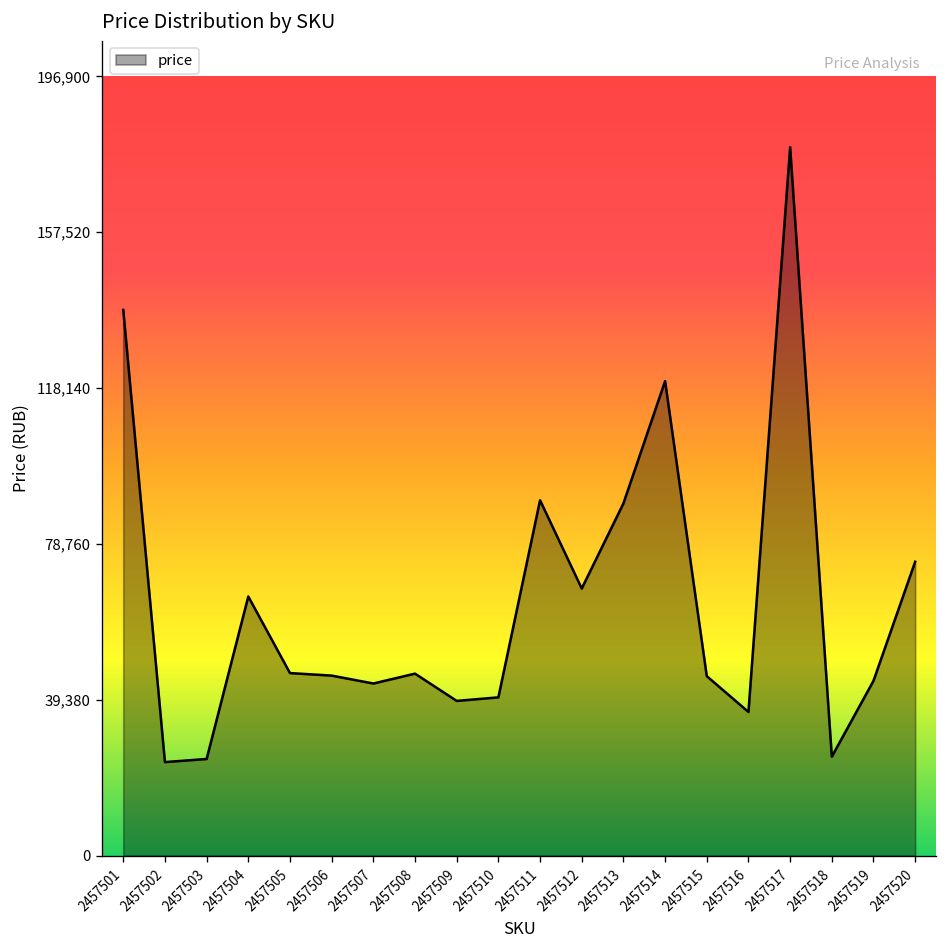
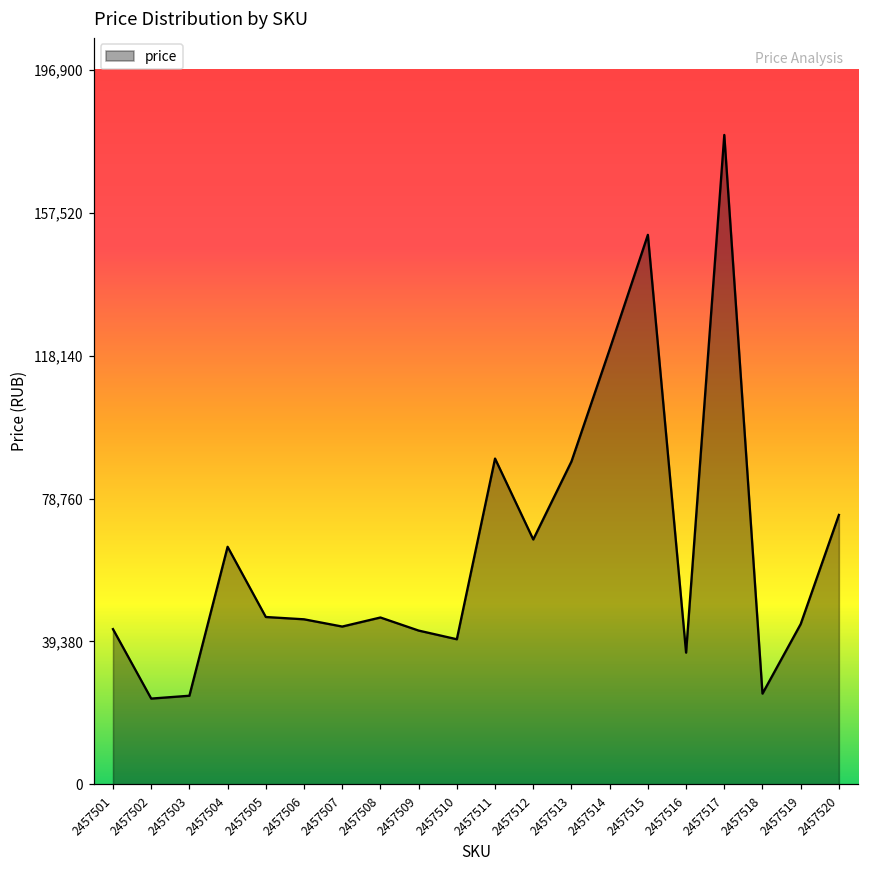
2457501: 138,000 -> 43,000
2457509: 39,000 -> 42,000
2457515: 45,000 -> 151,000
